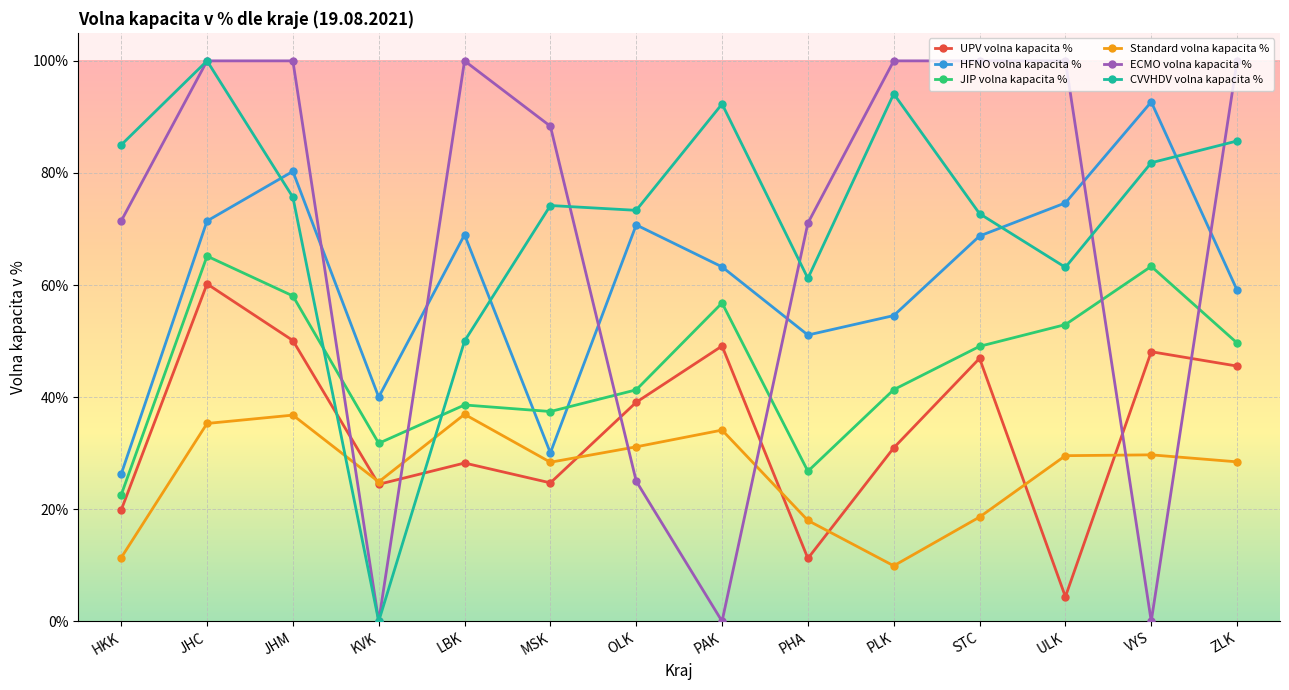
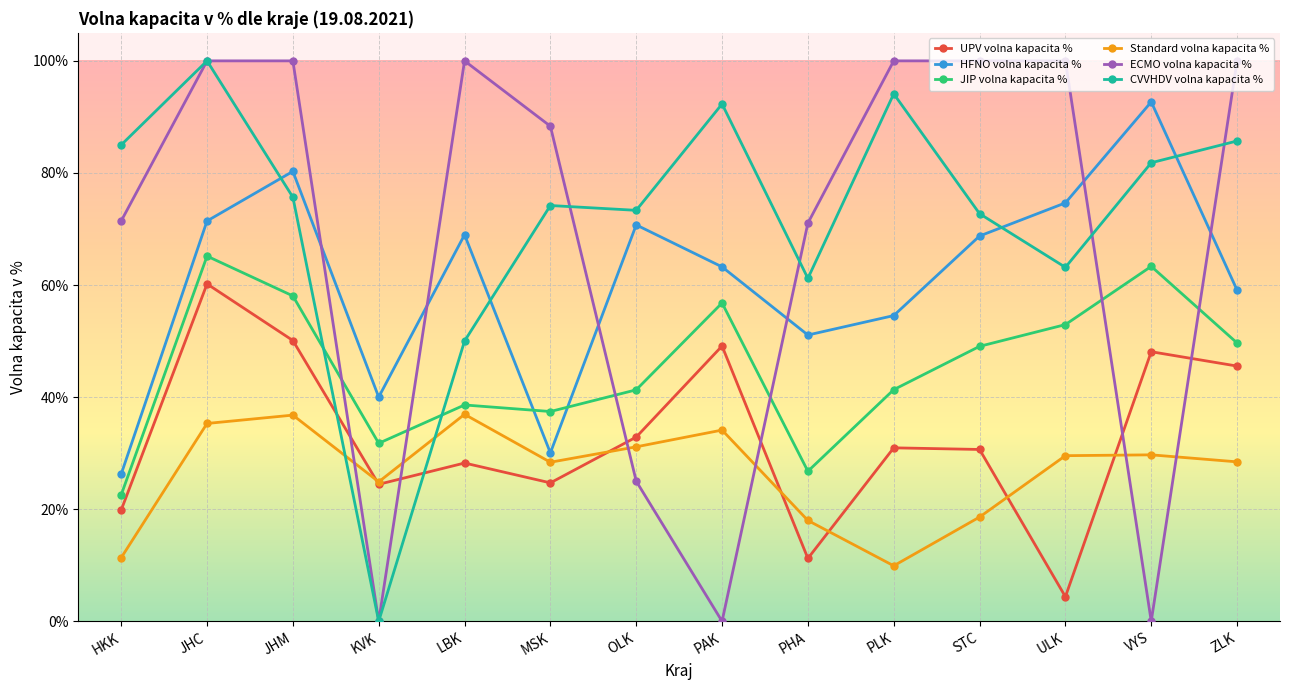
UPV volna kapacita %, OLK: 39% -> 33%
UPV volna kapacita %, STC: 47% -> 31%
